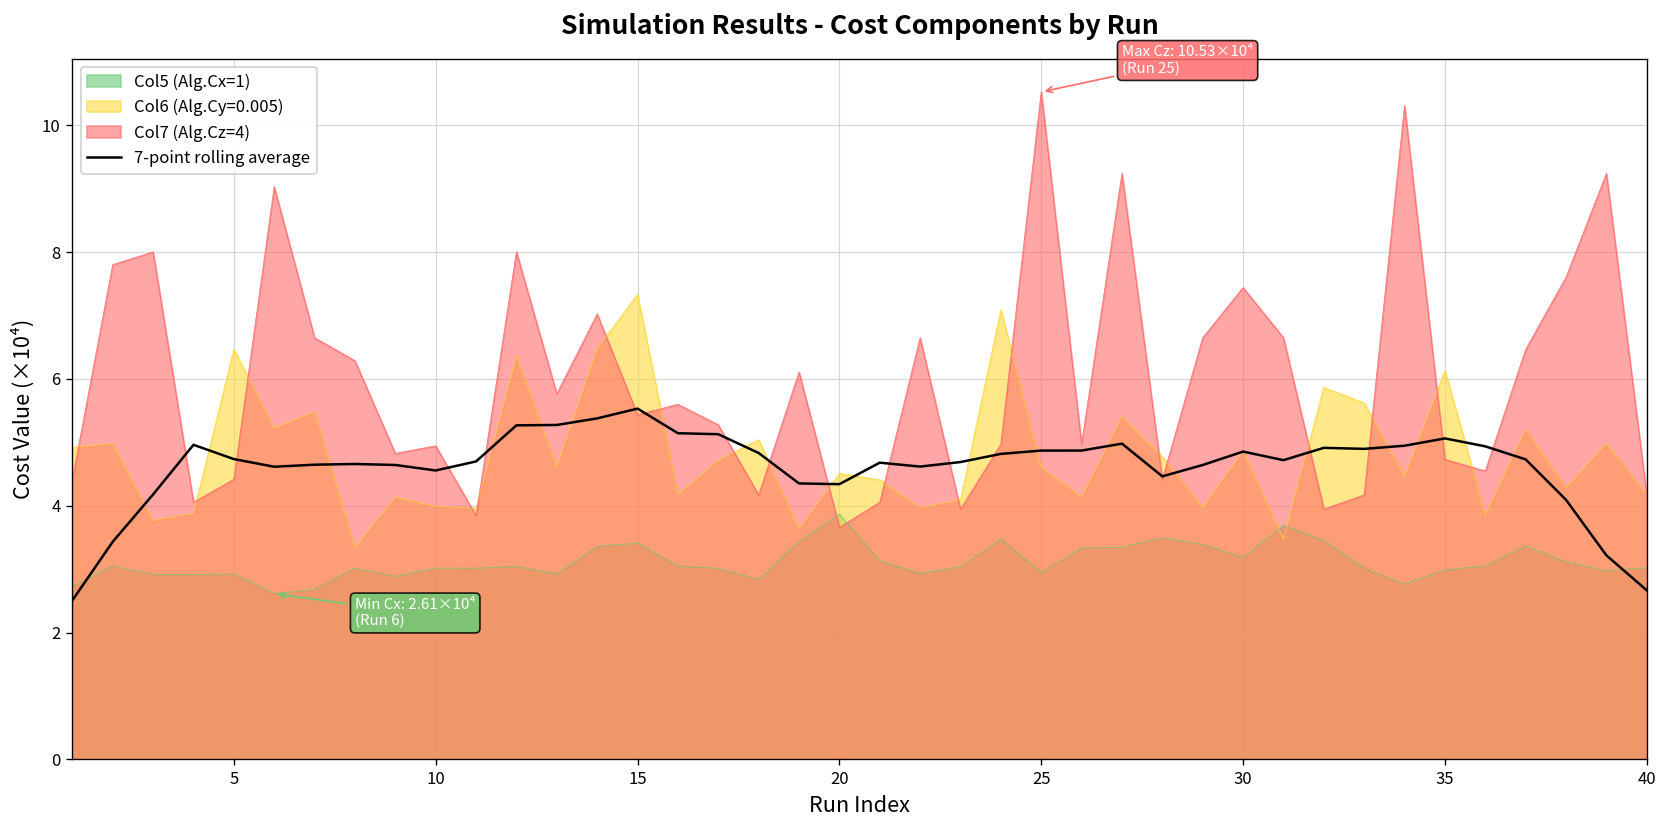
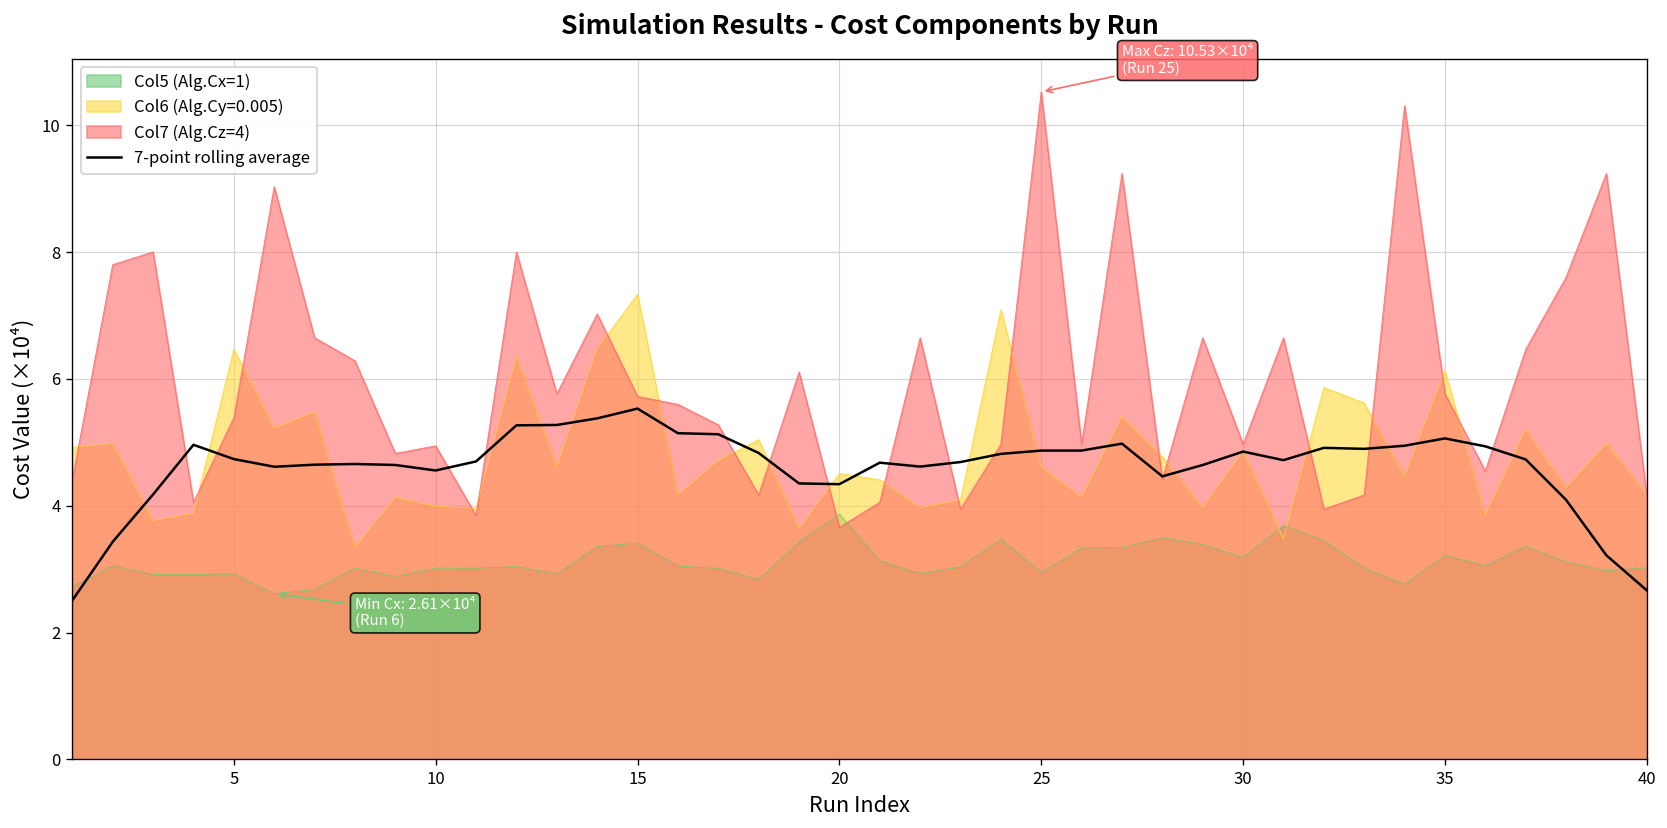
Col7 (Alg.Cz=4), 5: 4.4 -> 5.4
Col7 (Alg.Cz=4), 15: 5.4 -> 5.7
Col7 (Alg.Cz=4), 30: 7.4 -> 5.0
Col5 (Alg.Cx=1), 35: 3.0 -> 3.2
Col7 (Alg.Cz=4), 35: 4.7 -> 5.8
